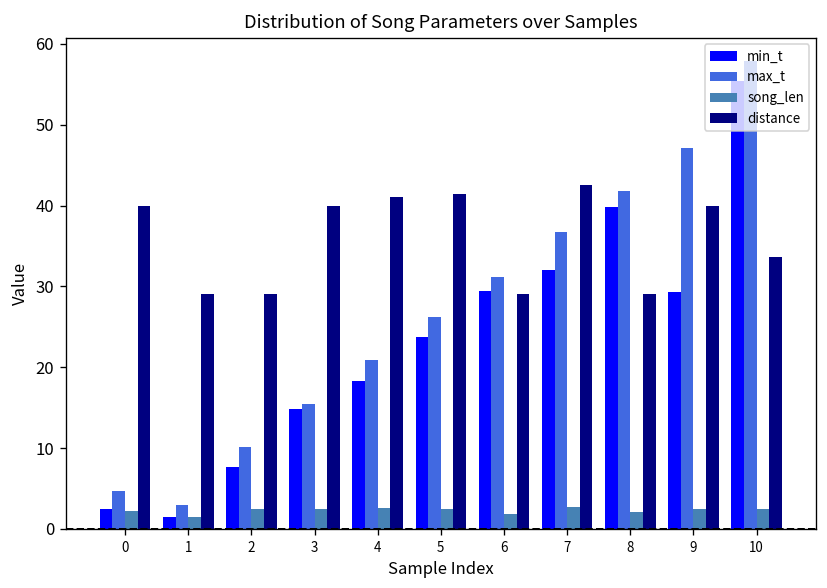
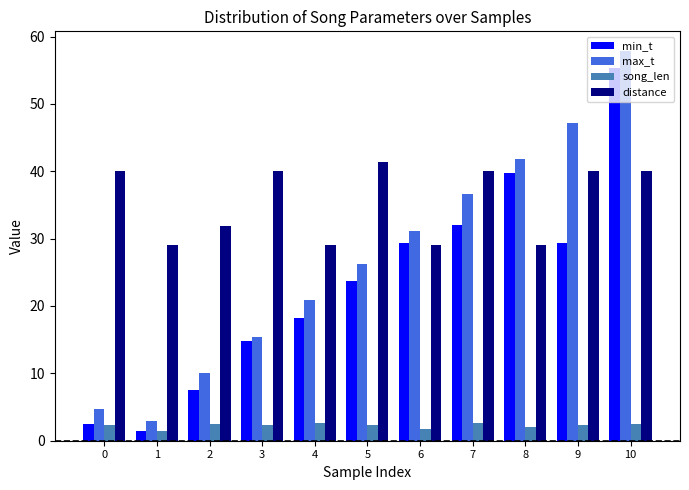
distance, 2: 29 -> 32
distance, 4: 41 -> 29
distance, 7: 43 -> 40
distance, 10: 34 -> 40
